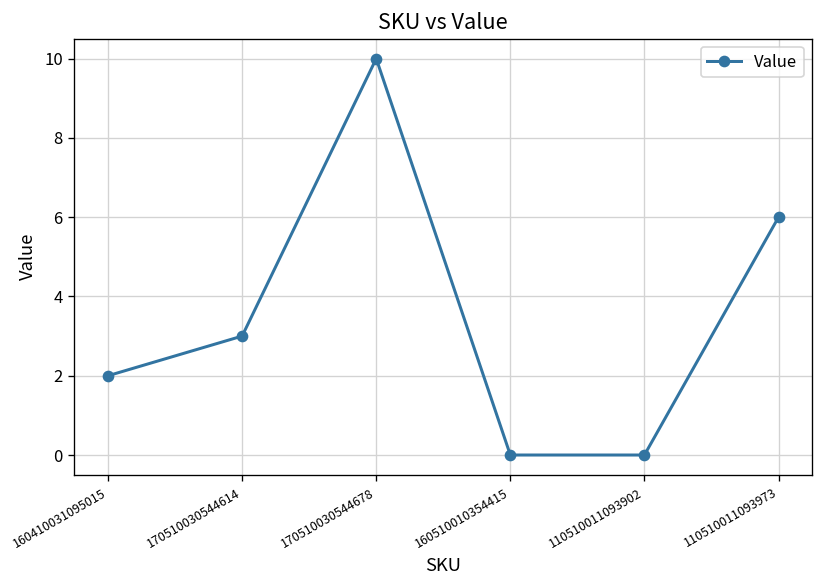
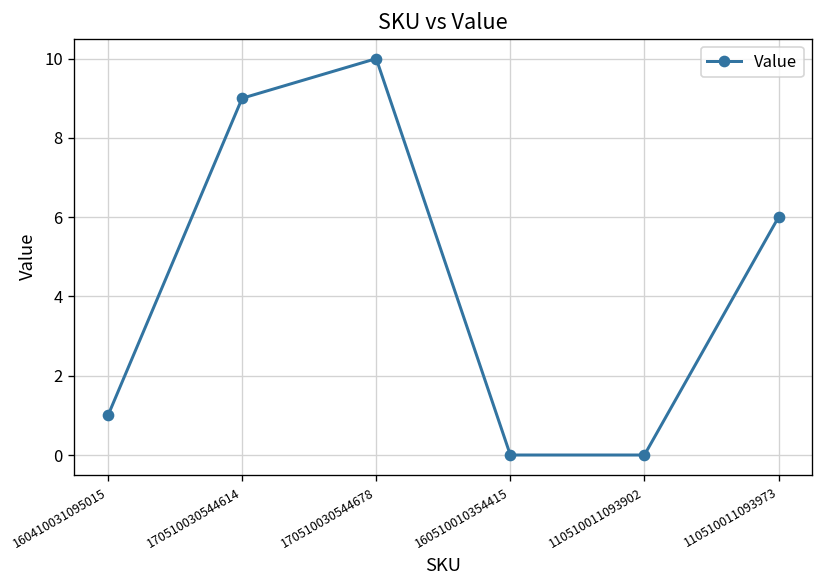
160410031095015: 2 -> 1
170510030544614: 3 -> 9
